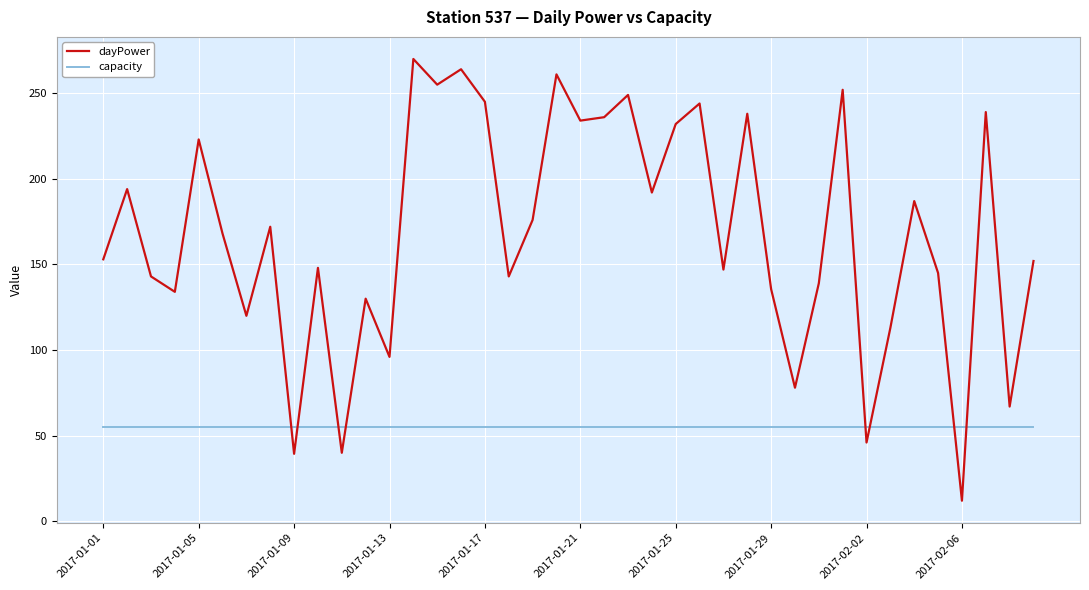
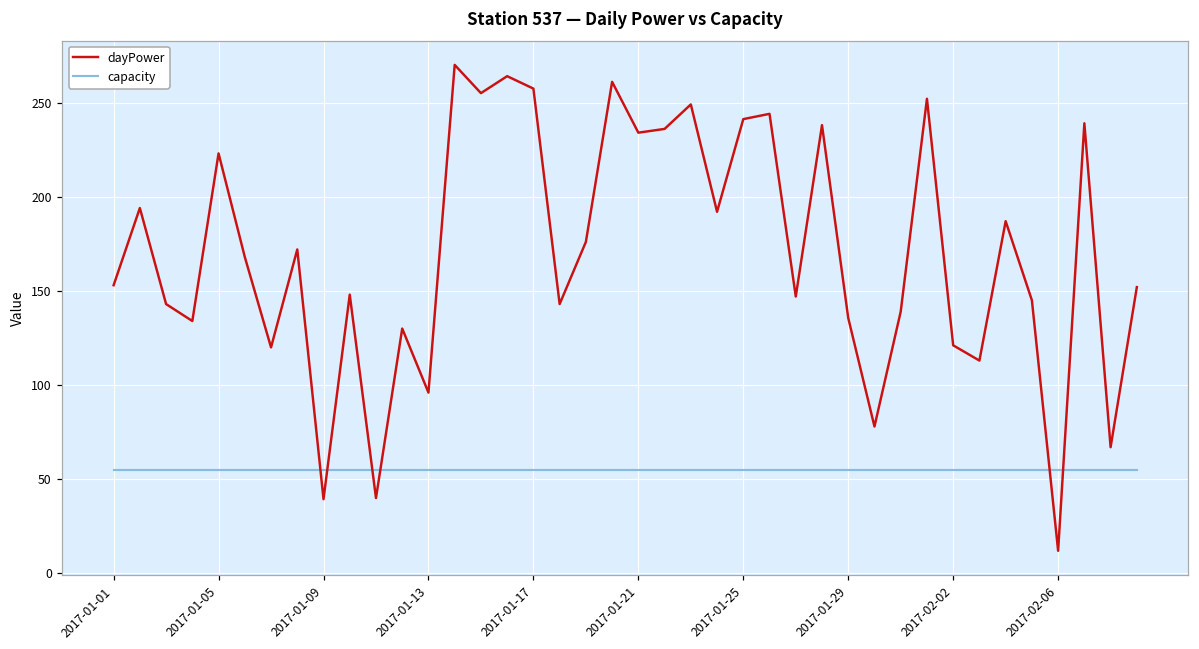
dayPower, 2017-01-17: 245 -> 257
dayPower, 2017-01-25: 232 -> 241
dayPower, 2017-02-02: 46 -> 121
